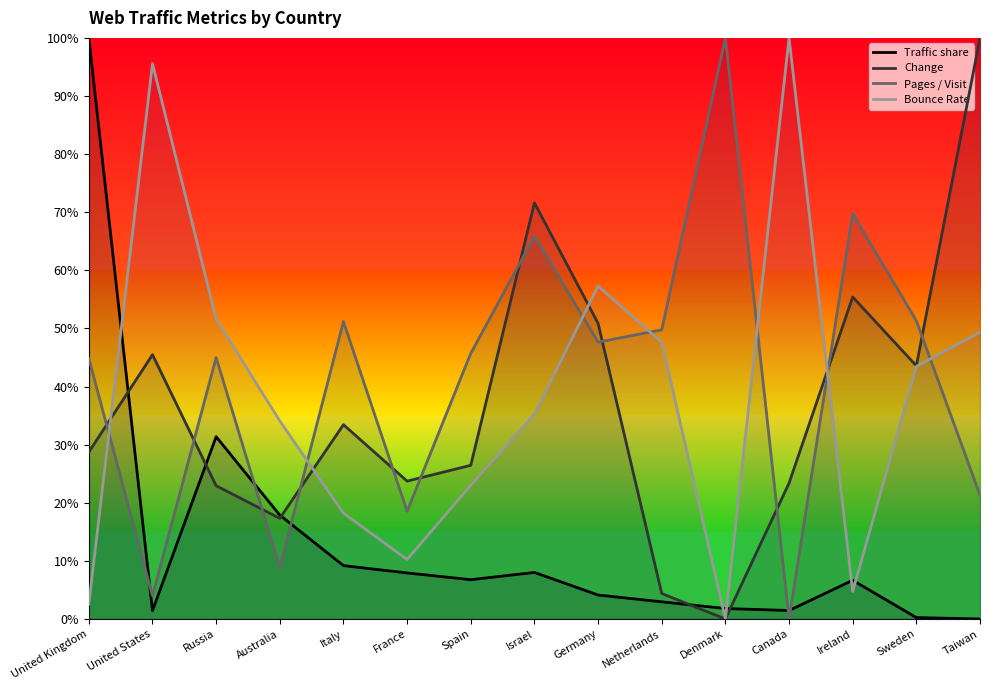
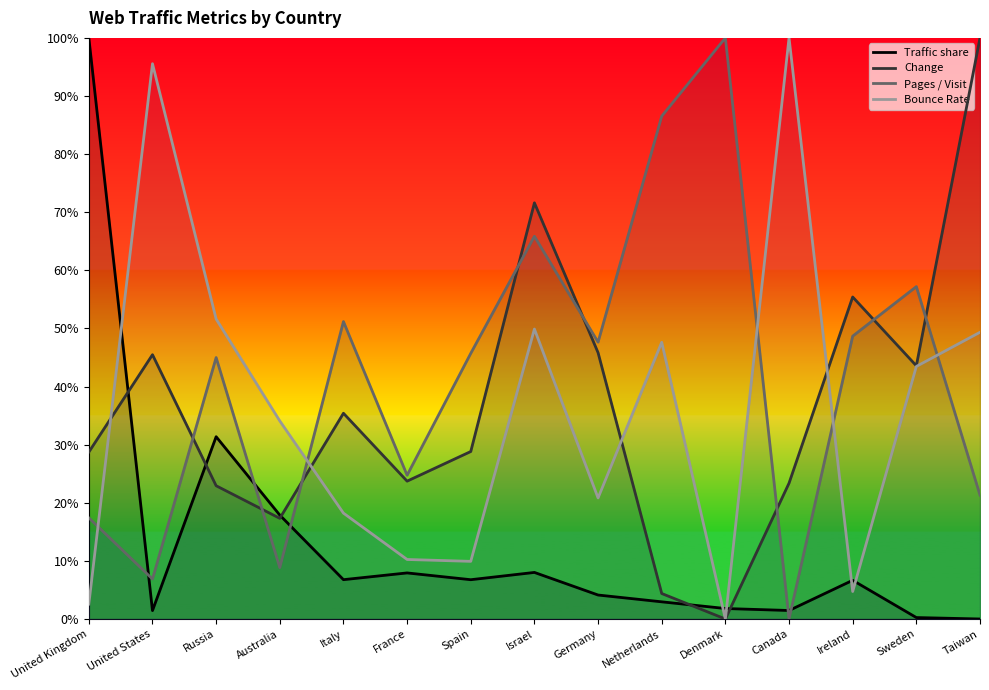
Pages / Visit, United Kingdom: 45% -> 17%
Pages / Visit, United States: 4% -> 7%
Traffic share, Italy: 9% -> 7%
Change, Italy: 33% -> 35%
Pages / Visit, France: 19% -> 25%
Change, Spain: 26% -> 29%
Bounce Rate, Spain: 23% -> 10%
Bounce Rate, Israel: 35% -> 50%
Change, Germany: 51% -> 46%
Bounce Rate, Germany: 57% -> 21%
Pages / Visit, Netherlands: 50% -> 87%
Pages / Visit, Ireland: 70% -> 49%
Pages / Visit, Sweden: 51% -> 57%
